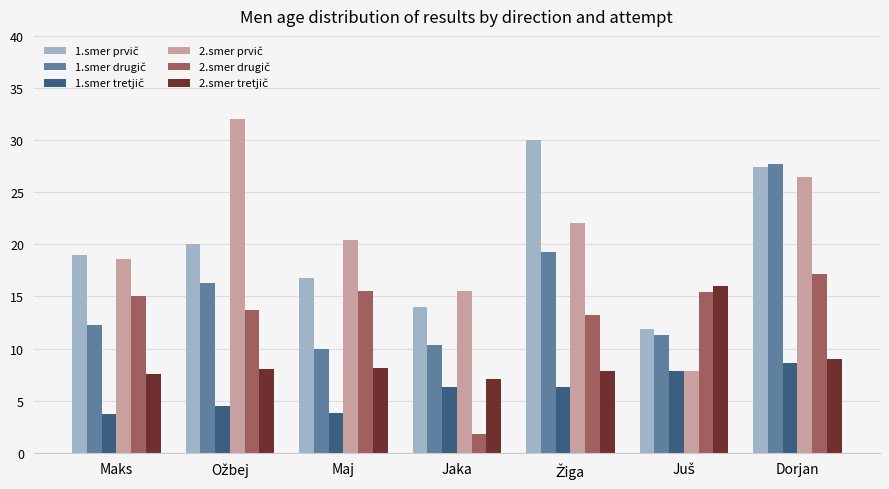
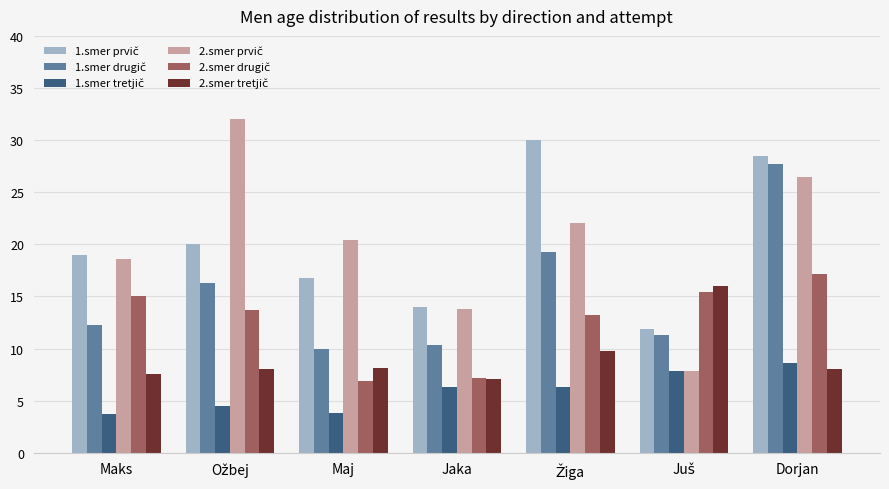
2.smer drugič, Maj: 15.5 -> 6.9
2.smer prvič, Jaka: 15.5 -> 13.8
2.smer drugič, Jaka: 1.8 -> 7.2
2.smer tretjič, Žiga: 7.8 -> 9.8
1.smer prvič, Dorjan: 27.4 -> 28.5
2.smer tretjič, Dorjan: 9 -> 8
